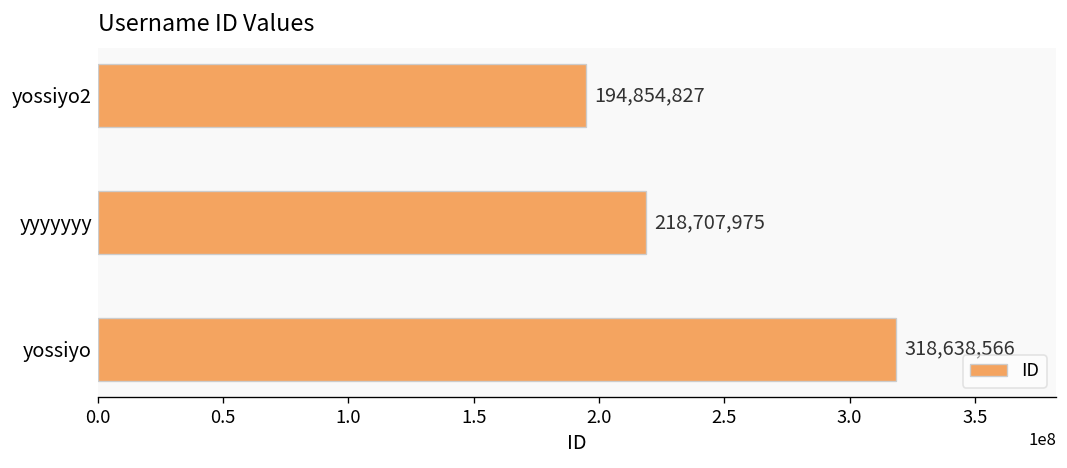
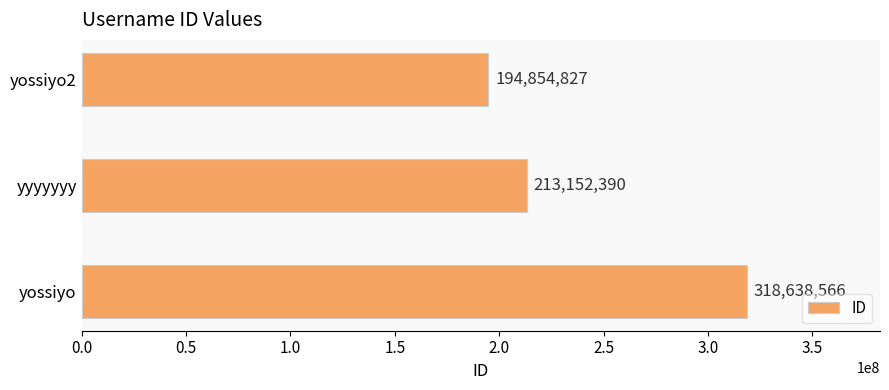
yyyyyyy: 218,707,975 -> 213,152,390
